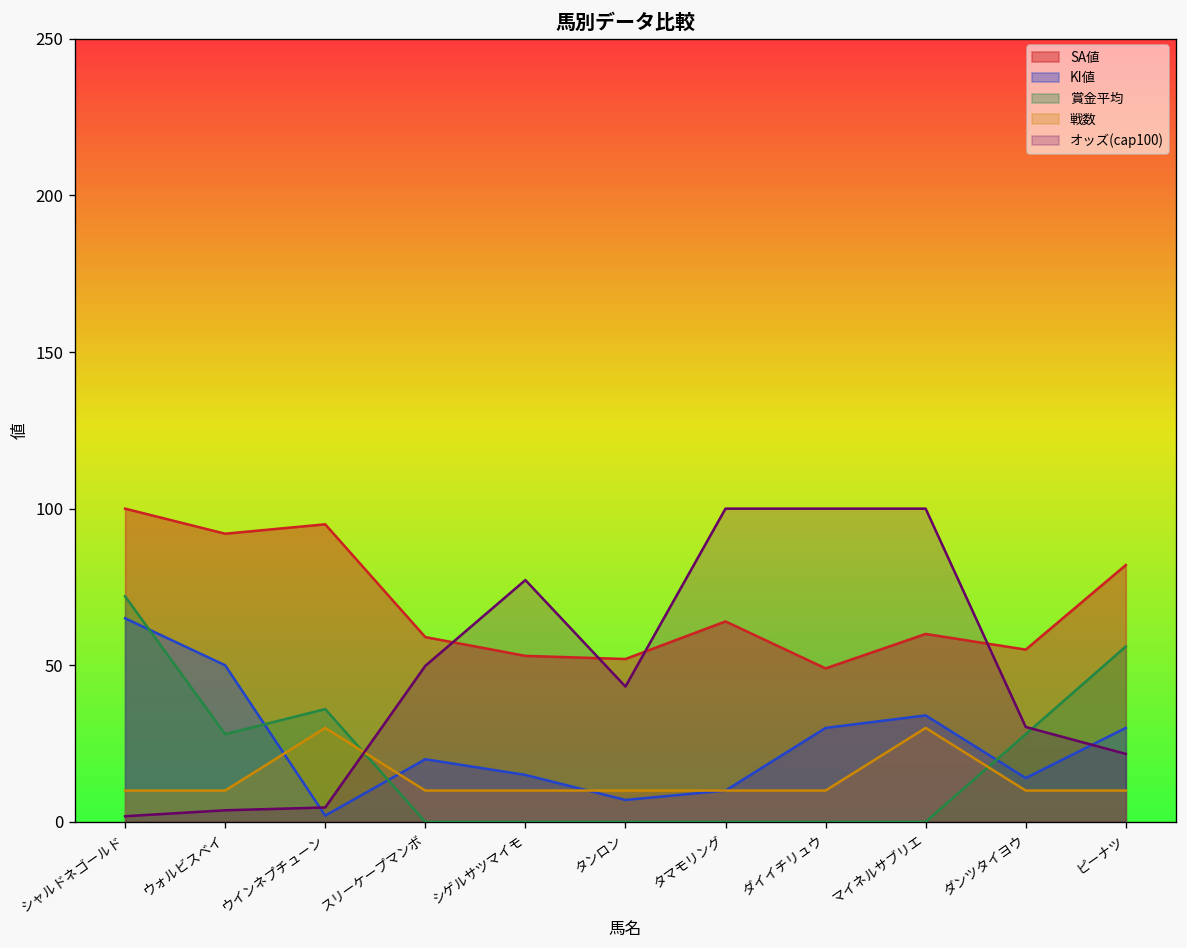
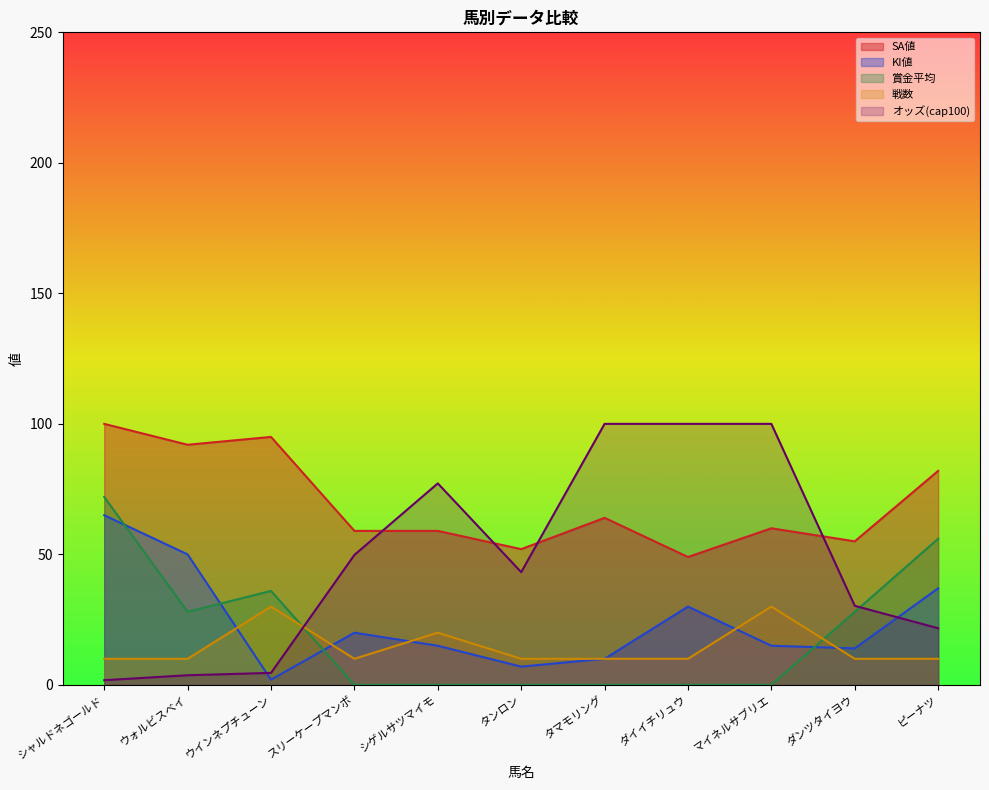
SA値, シゲルサツマイモ: 53 -> 59
戦数, シゲルサツマイモ: 10 -> 20
KI値, マイネルサブリエ: 34 -> 15
KI値, ピーナツ: 30 -> 37
